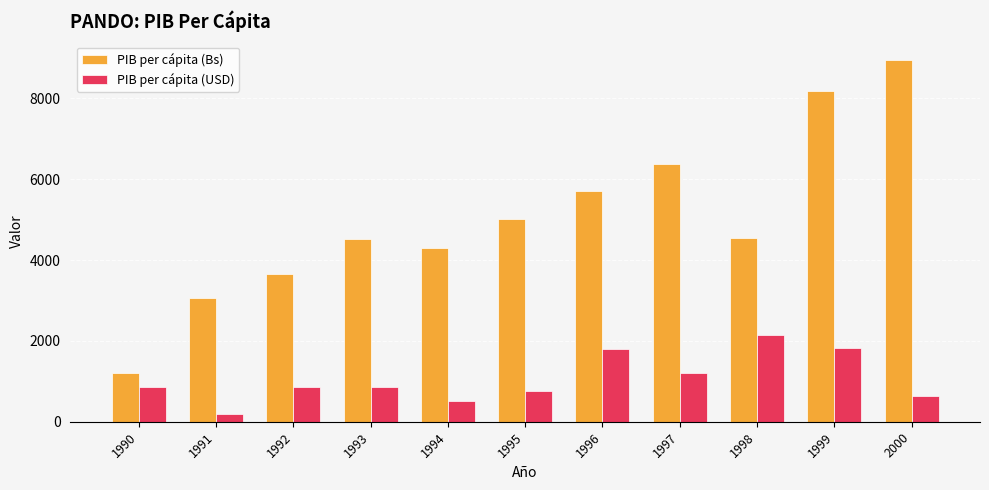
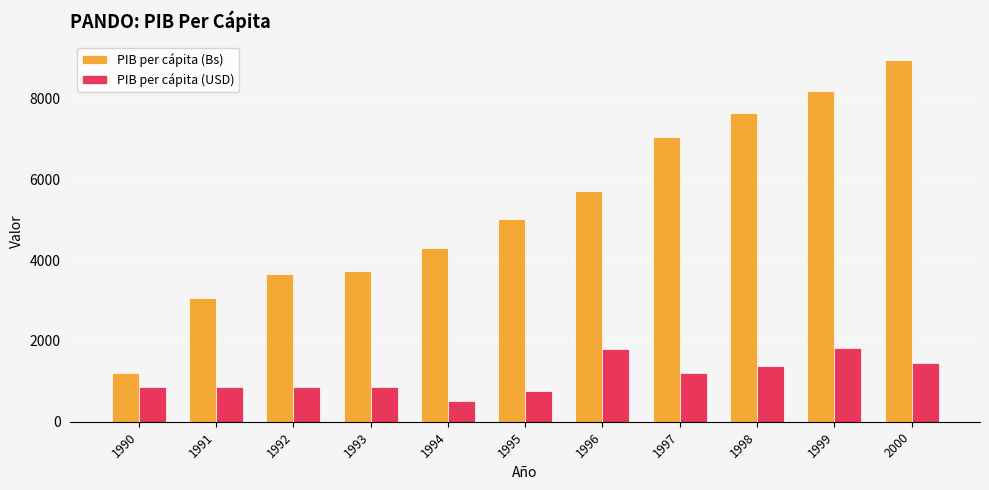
PIB per cápita (USD), 1991: 200 -> 900
PIB per cápita (Bs), 1993: 4500 -> 3700
PIB per cápita (Bs), 1997: 6400 -> 7000
PIB per cápita (Bs), 1998: 4500 -> 7600
PIB per cápita (USD), 1998: 2200 -> 1400
PIB per cápita (USD), 2000: 600 -> 1400
